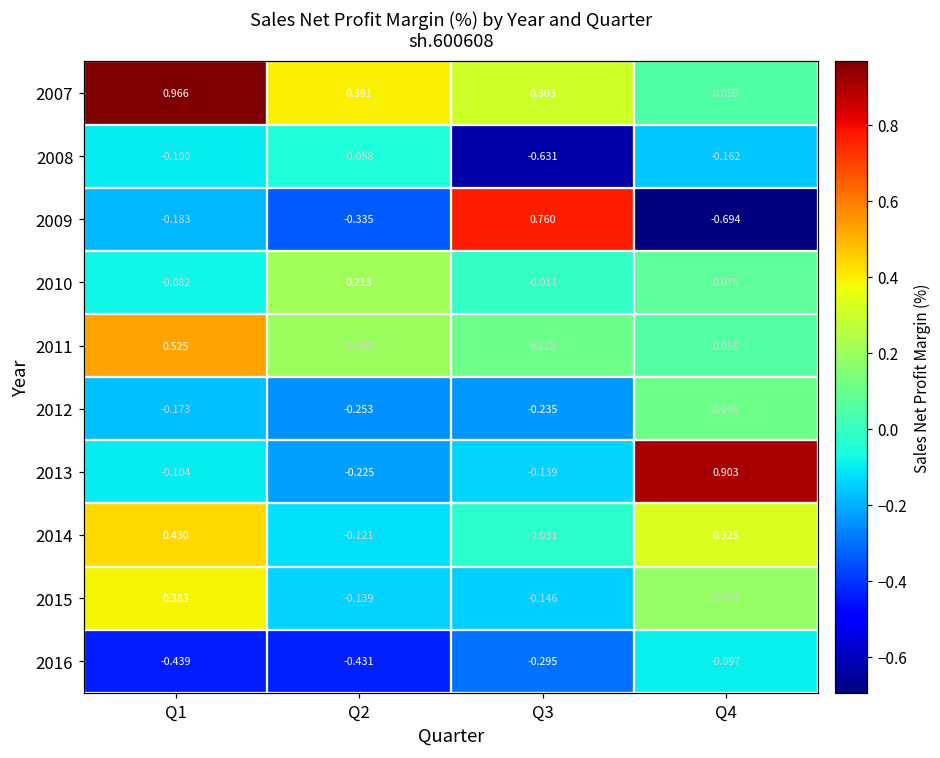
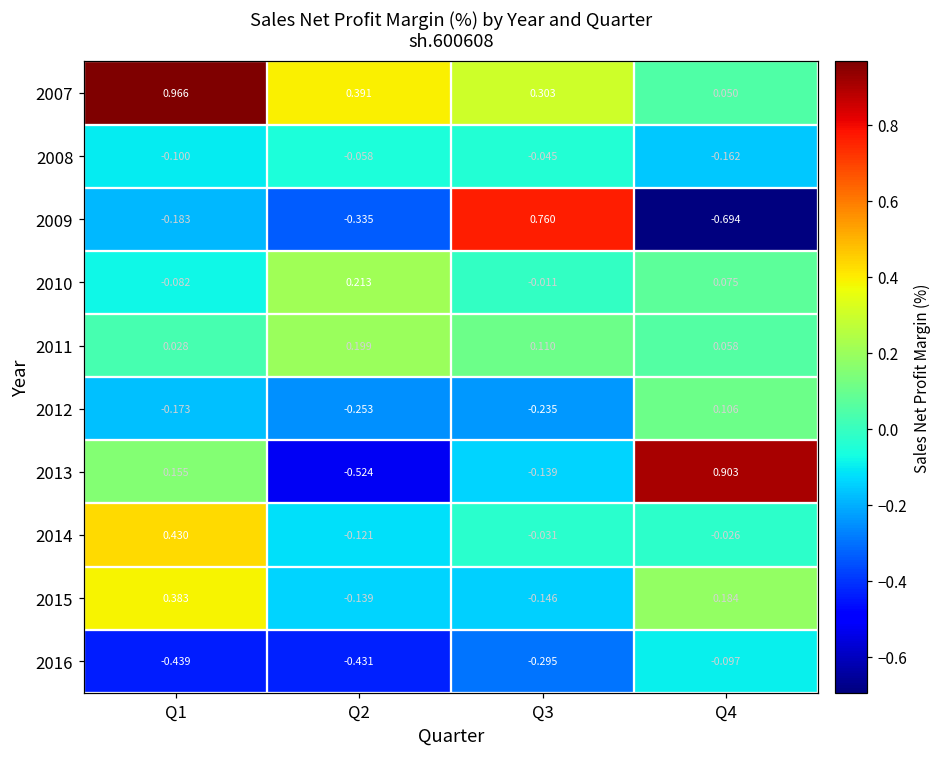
2008, Q3: -0.631 -> -0.045
2011, Q1: 0.525 -> 0.028
2013, Q1: -0.104 -> 0.155
2013, Q2: -0.225 -> -0.524
2014, Q4: 0.325 -> -0.026
